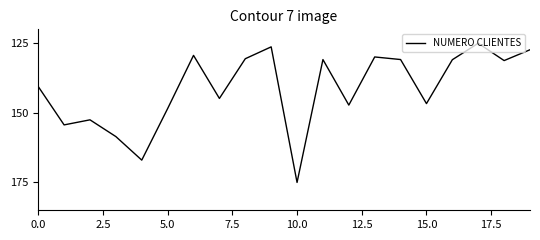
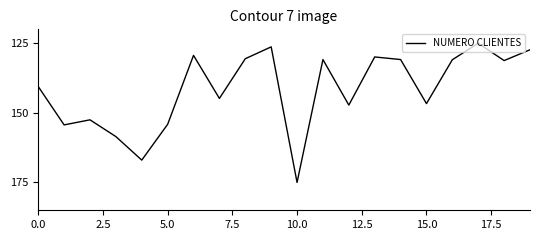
5.0: 148 -> 154
